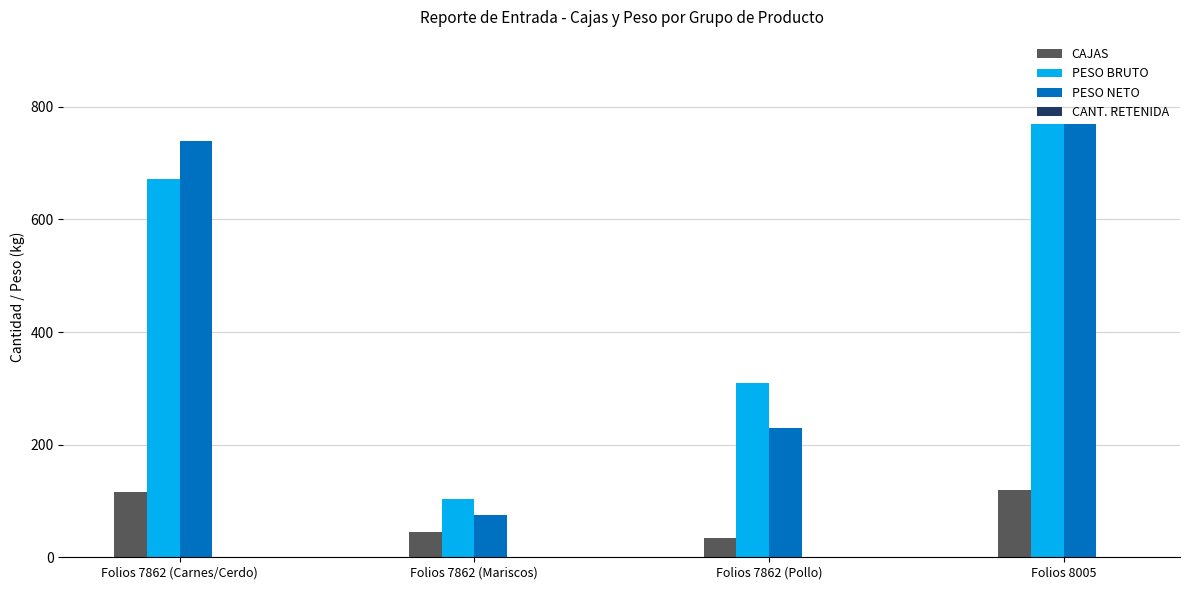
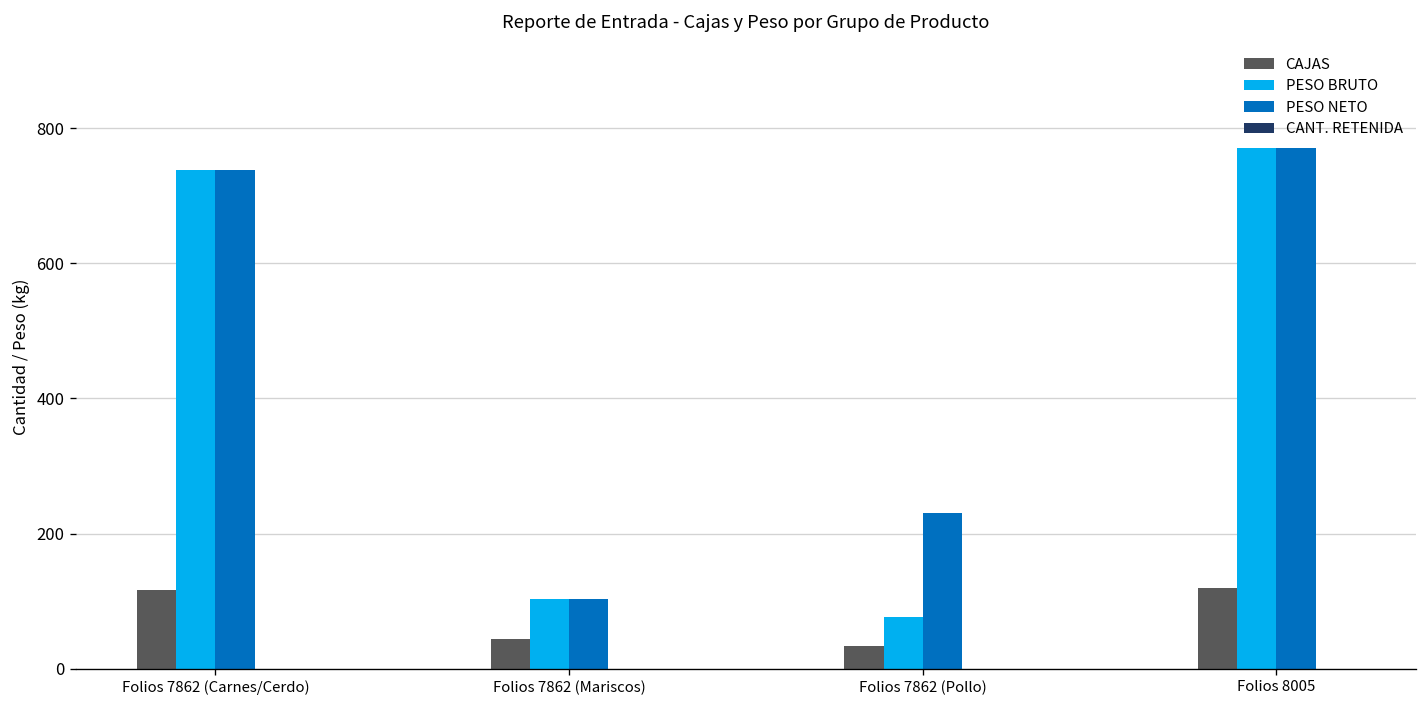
PESO BRUTO, Folios 7862 (Carnes/Cerdo): 670 -> 740
PESO NETO, Folios 7862 (Mariscos): 80 -> 100
PESO BRUTO, Folios 7862 (Pollo): 310 -> 80
